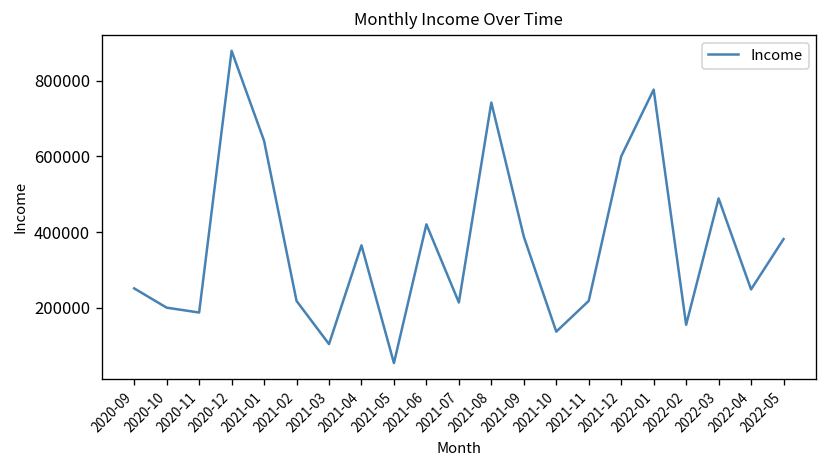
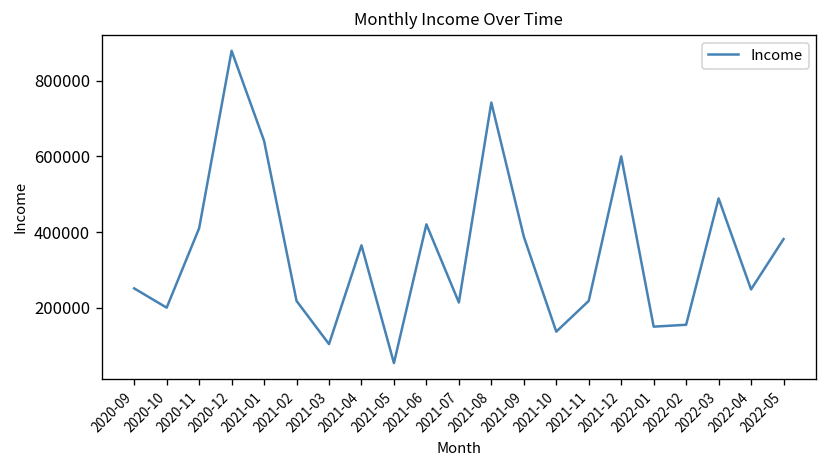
2020-11: 190000 -> 410000
2022-01: 780000 -> 150000
